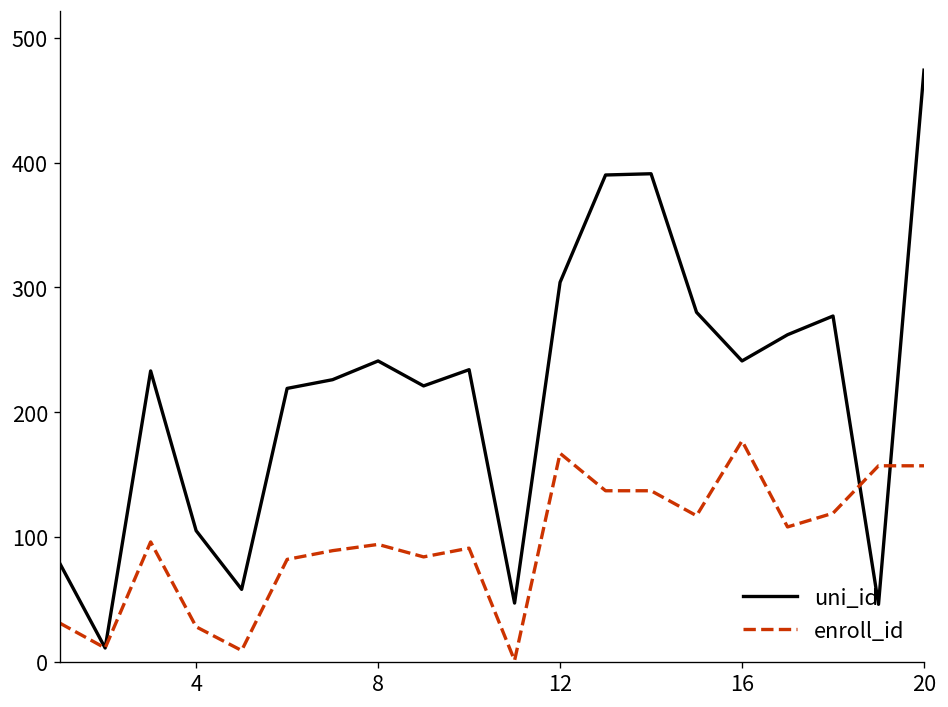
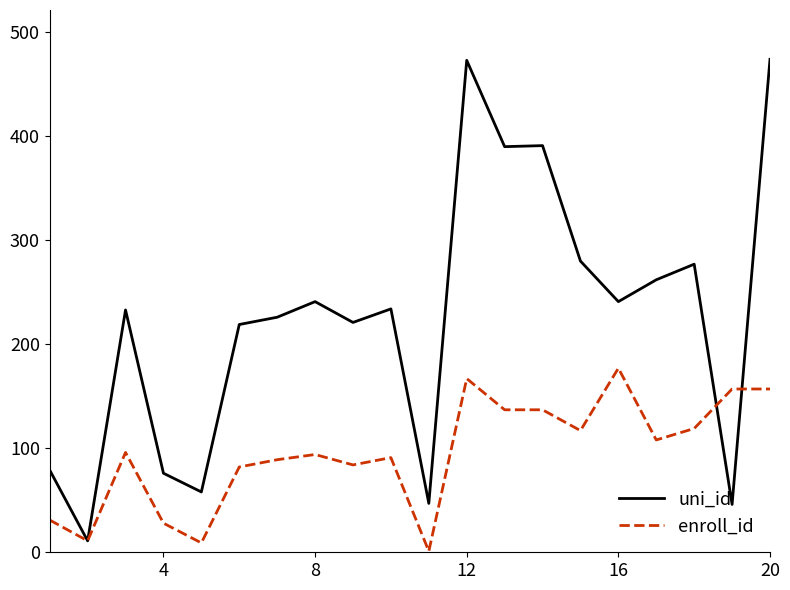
uni_id, 4: 105 -> 76
uni_id, 12: 304 -> 473
